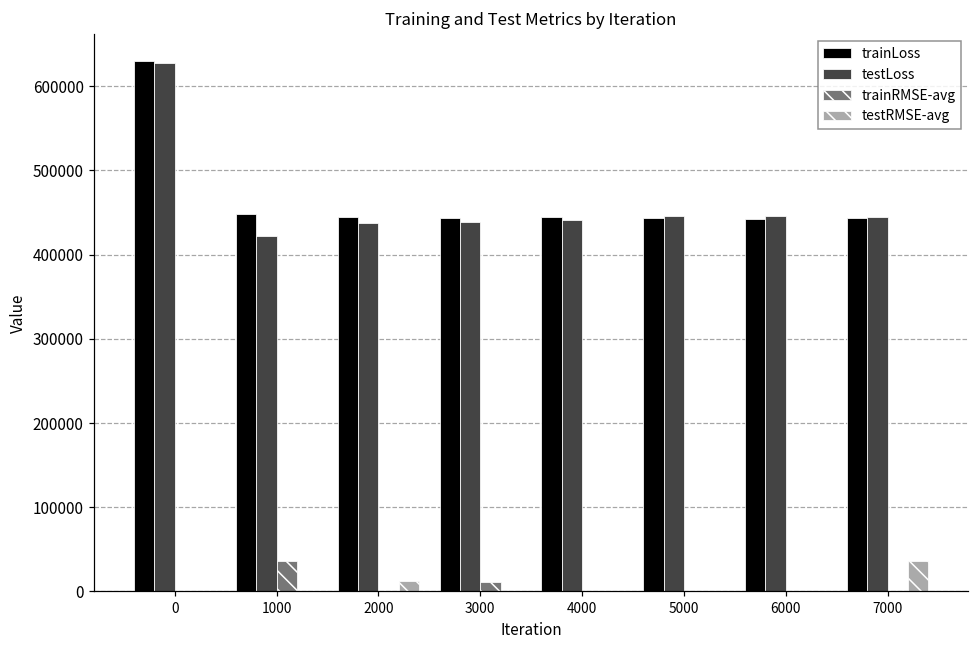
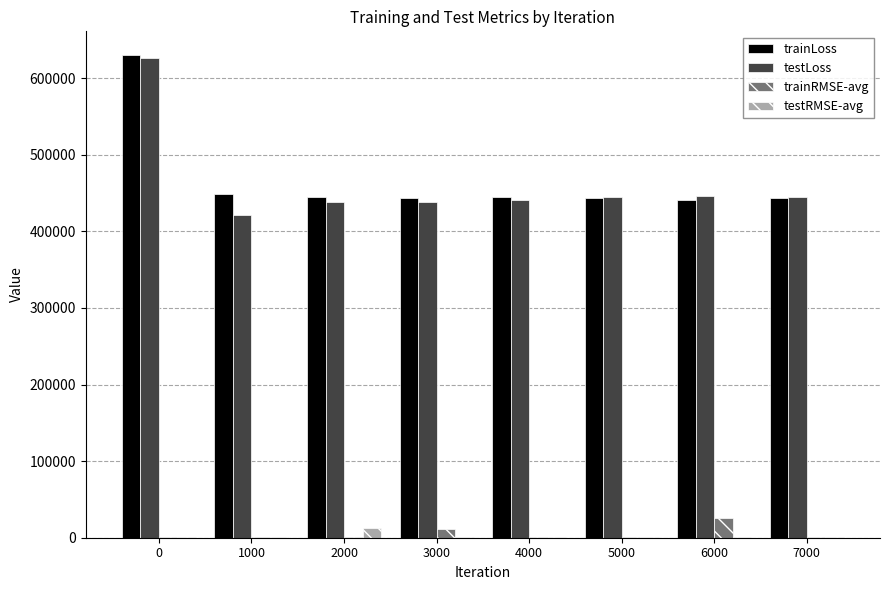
trainRMSE-avg, 1000: 40000 -> 0
trainRMSE-avg, 6000: 0 -> 30000
testRMSE-avg, 7000: 40000 -> 0
